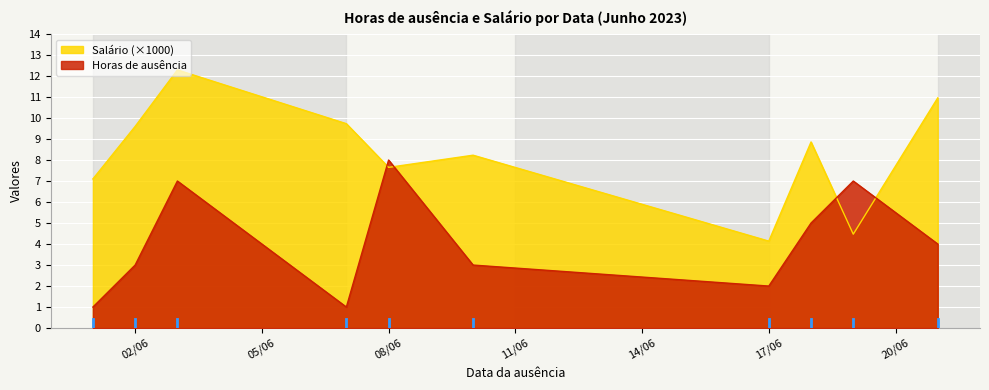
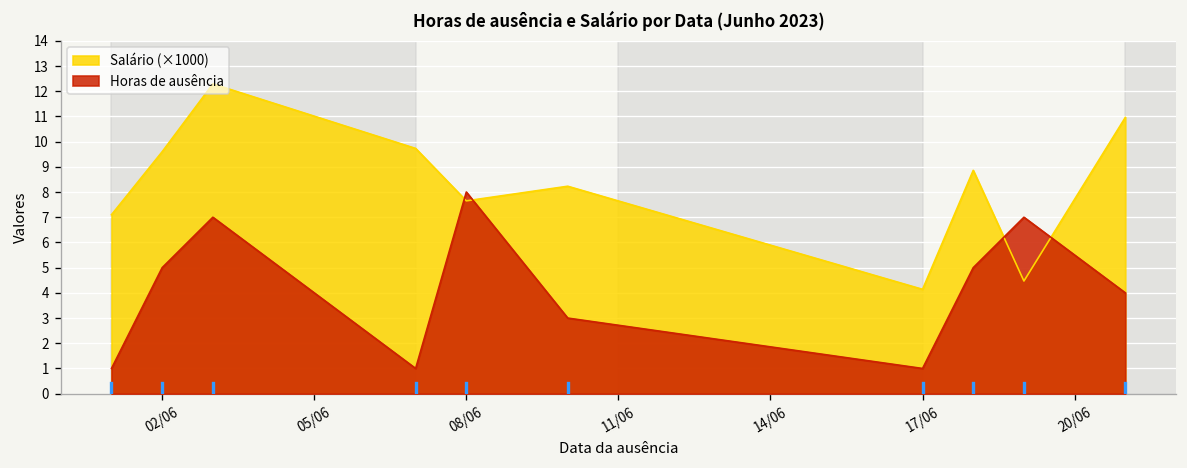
Horas de ausência, 02/06: 3 -> 5
Horas de ausência, 17/06: 2 -> 1
